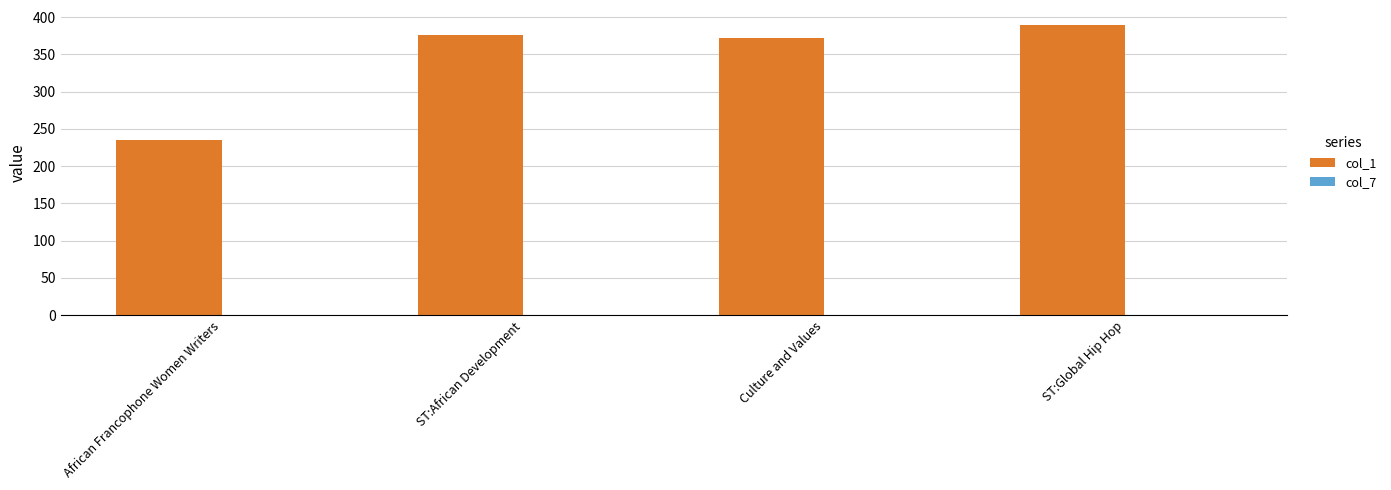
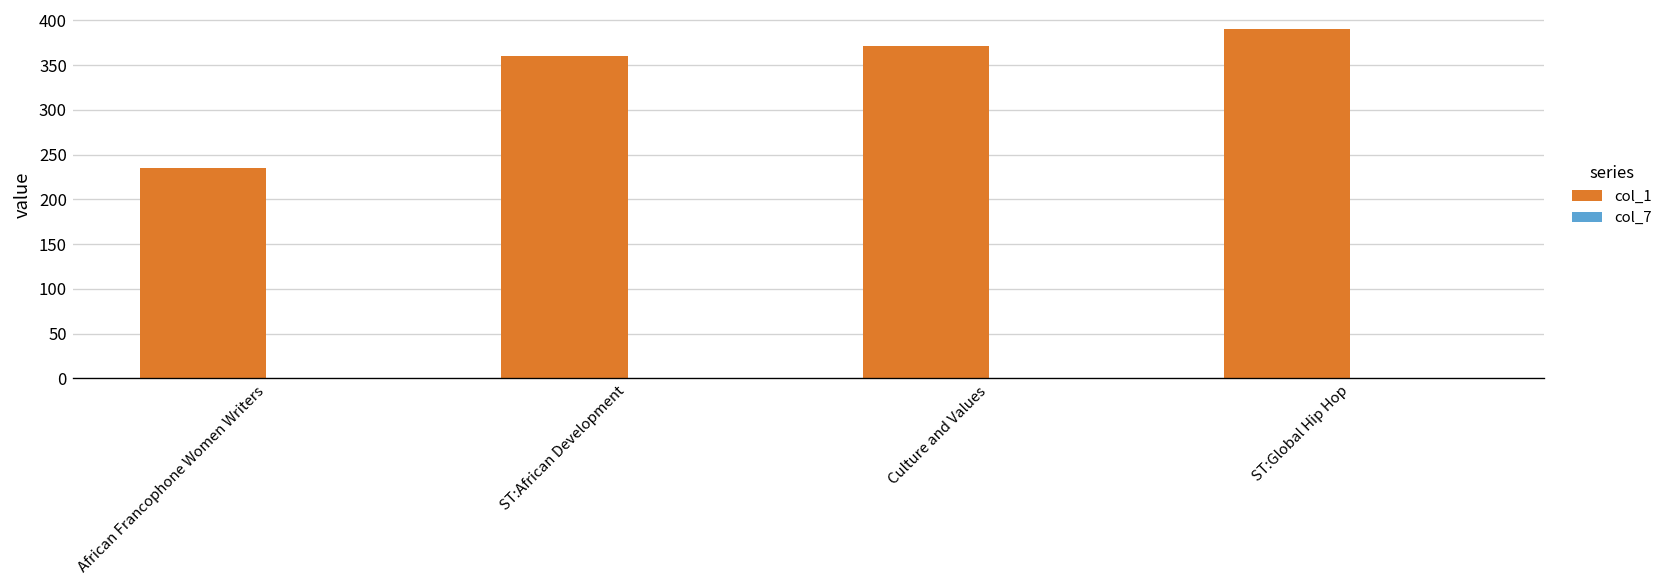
col_1, ST:African Development: 380 -> 360
